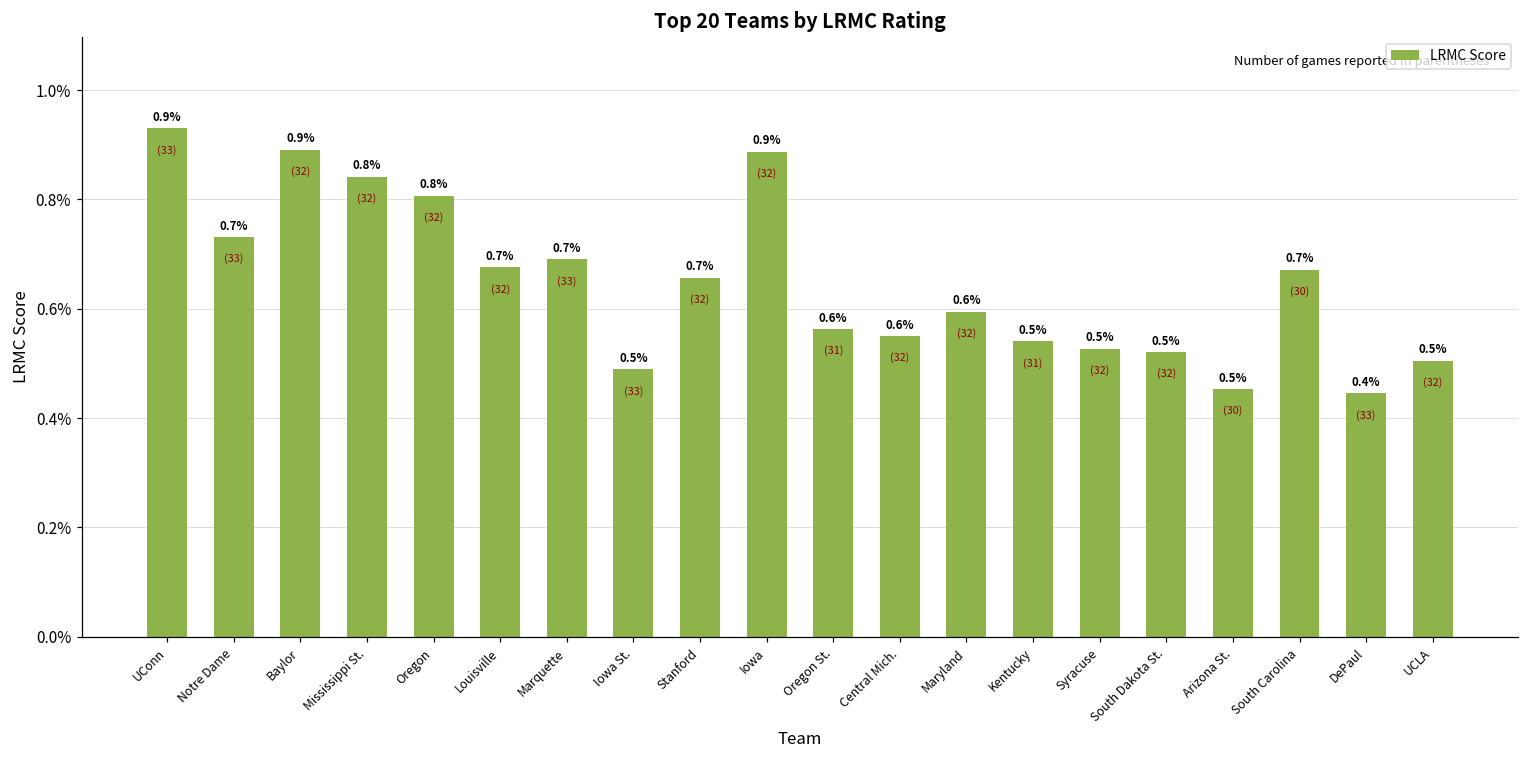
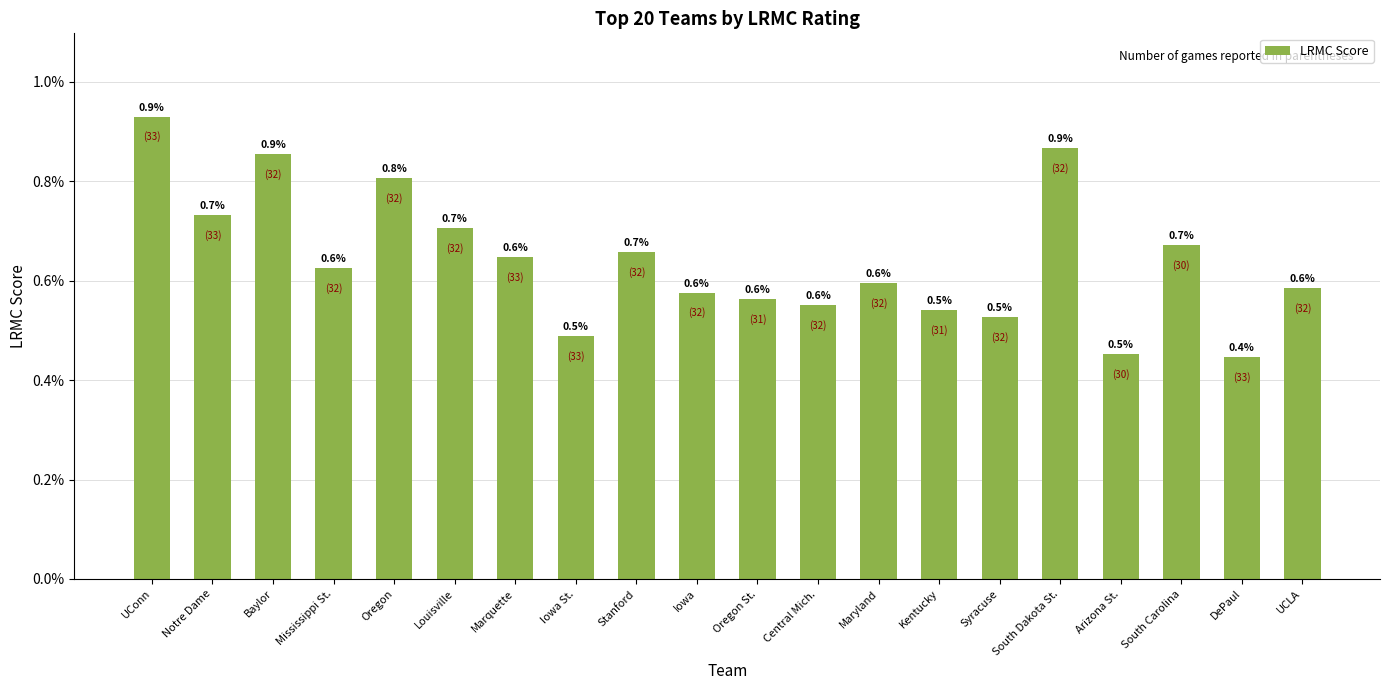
Baylor: 0.89% -> 0.86%
Mississippi St.: 0.8% -> 0.6%
Louisville: 0.68% -> 0.71%
Marquette: 0.7% -> 0.6%
Iowa: 0.9% -> 0.6%
South Dakota St.: 0.5% -> 0.9%
UCLA: 0.5% -> 0.6%
